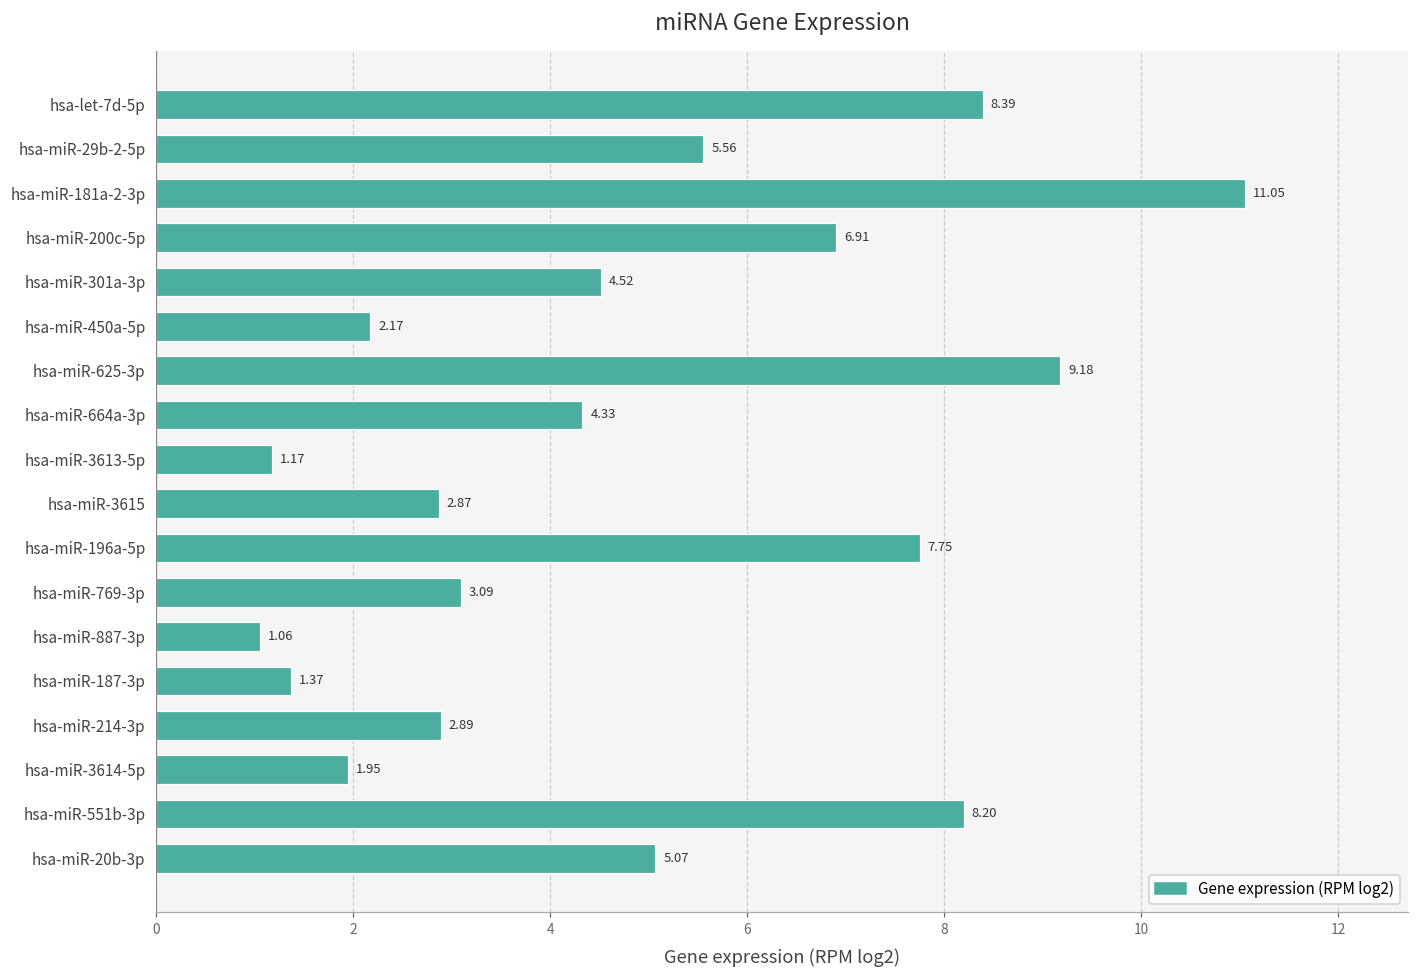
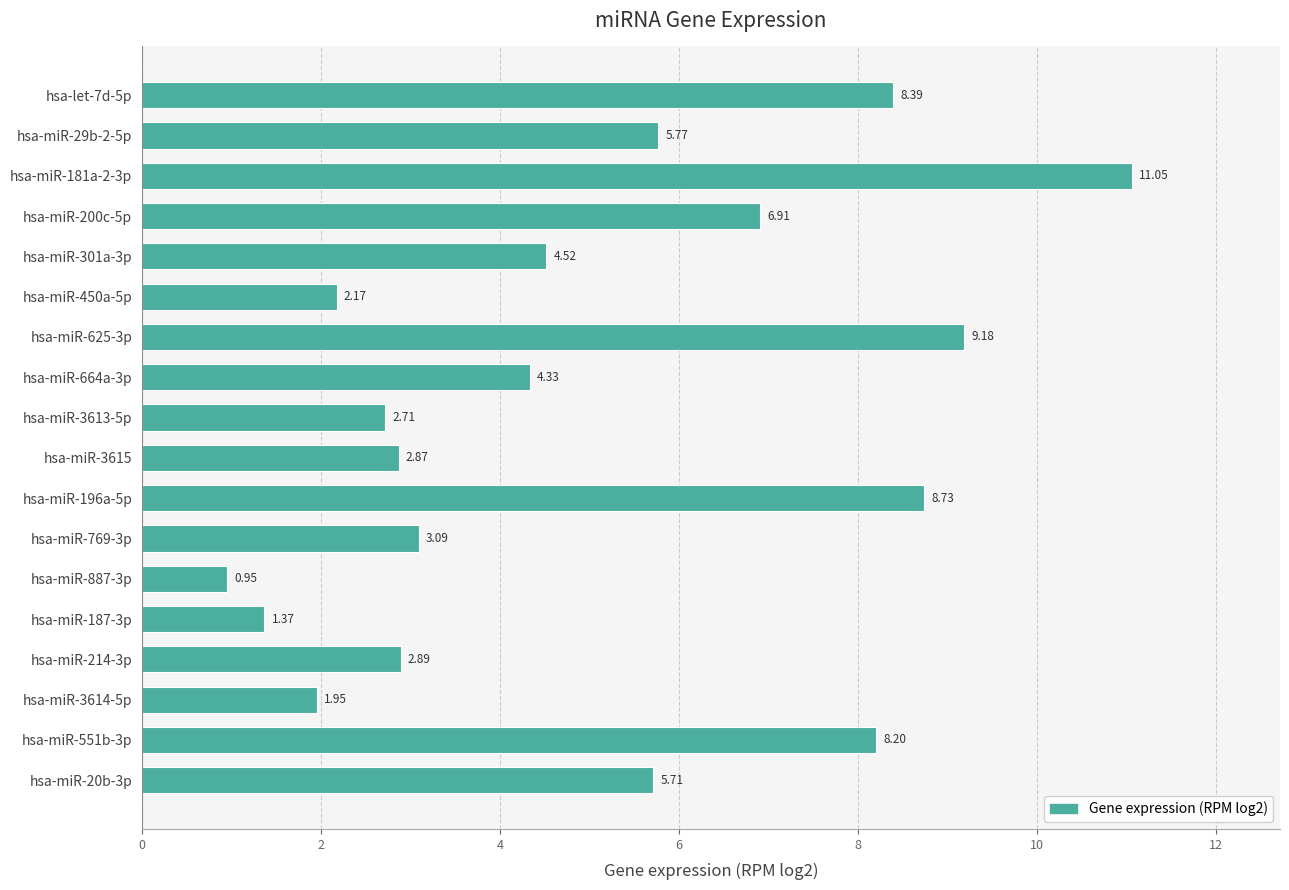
hsa-miR-29b-2-5p: 5.56 -> 5.77
hsa-miR-3613-5p: 1.17 -> 2.71
hsa-miR-196a-5p: 7.75 -> 8.73
hsa-miR-887-3p: 1.06 -> 0.95
hsa-miR-20b-3p: 5.07 -> 5.71
